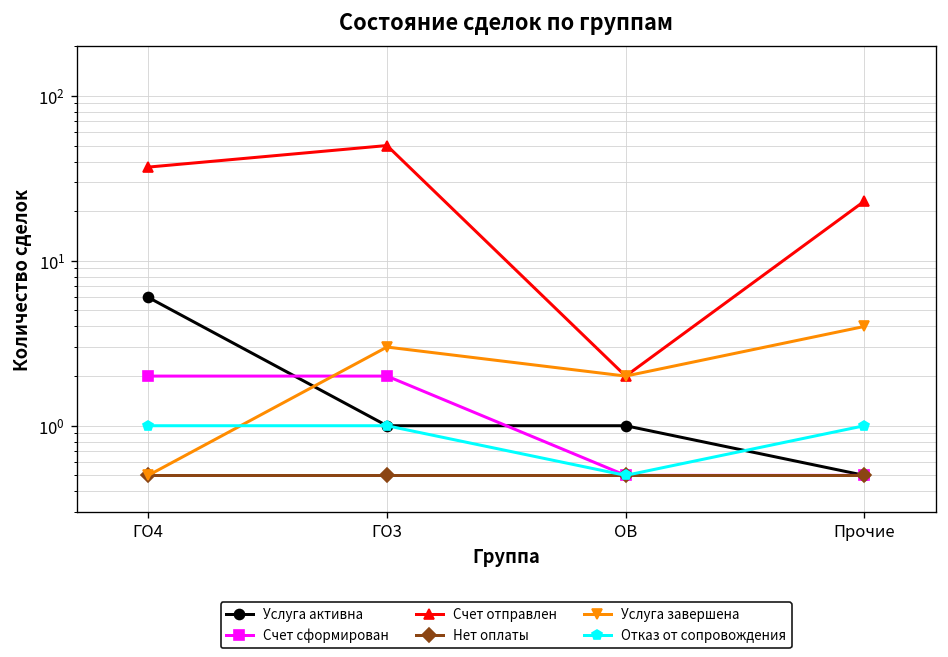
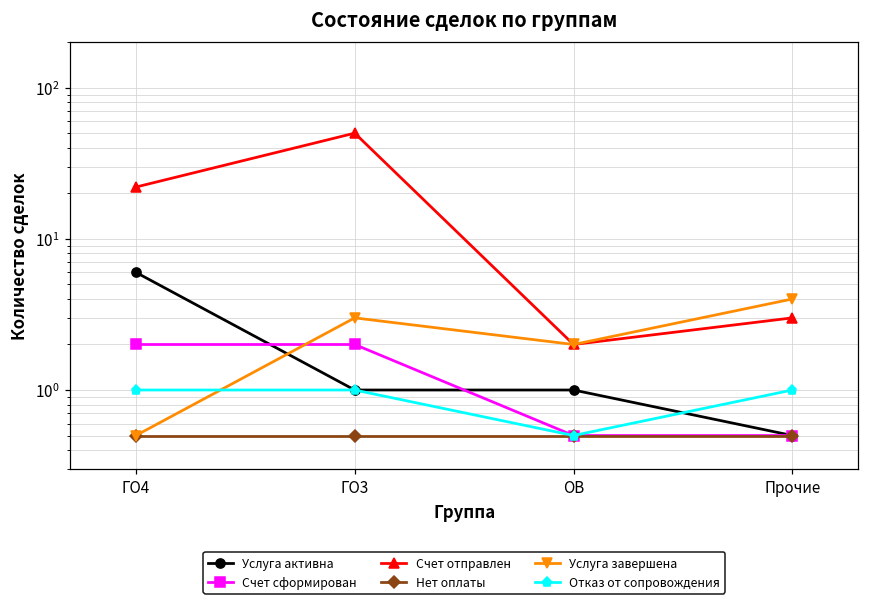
Счет отправлен, ГО4: 37 -> 22
Счет отправлен, Прочие: 23 -> 3
